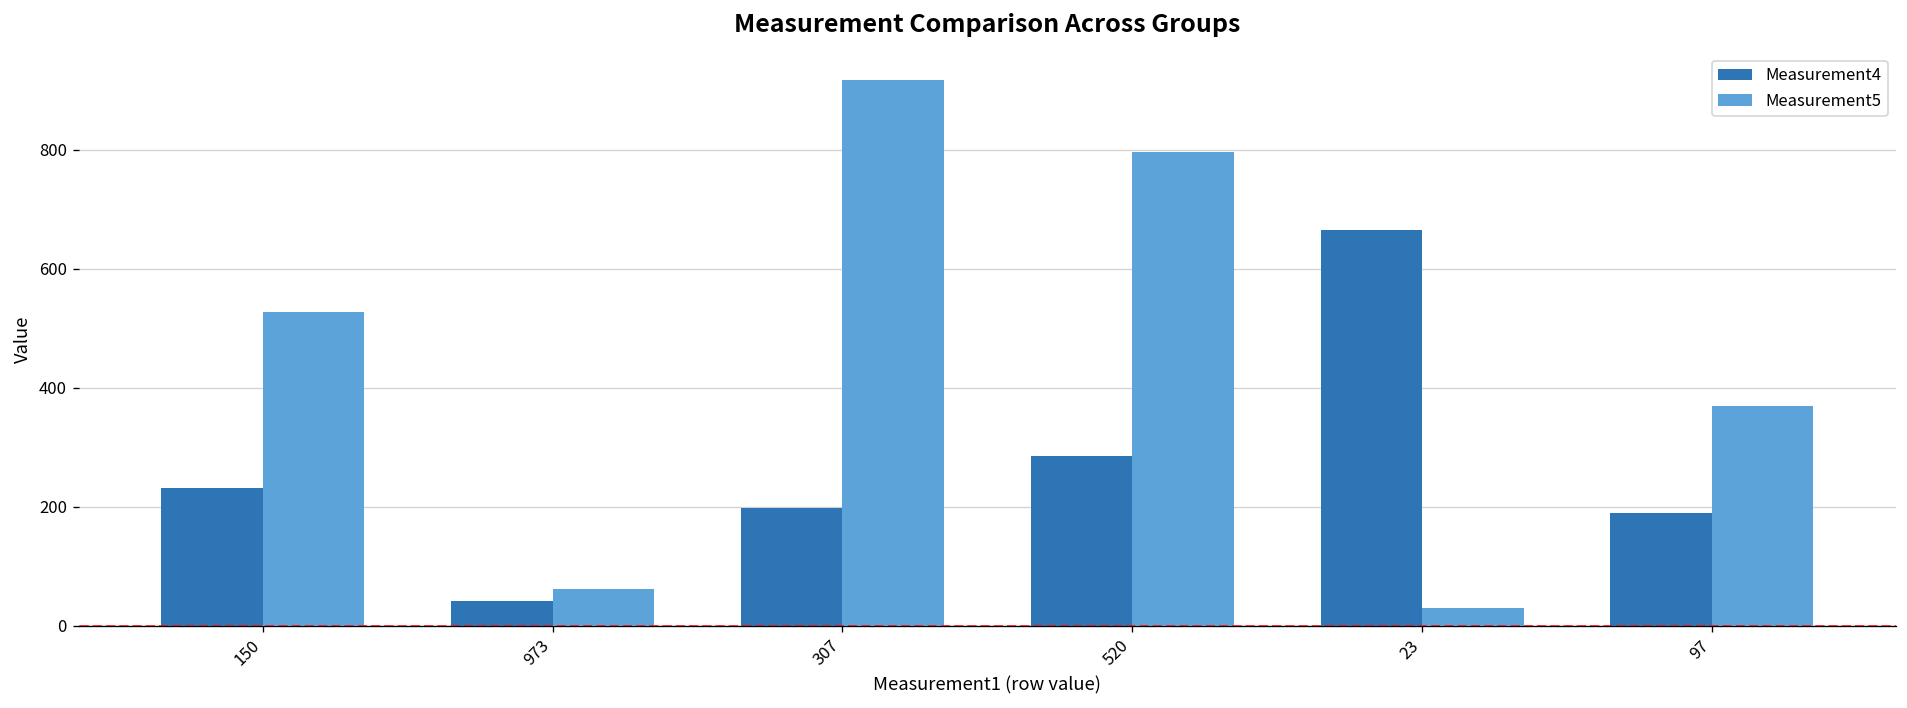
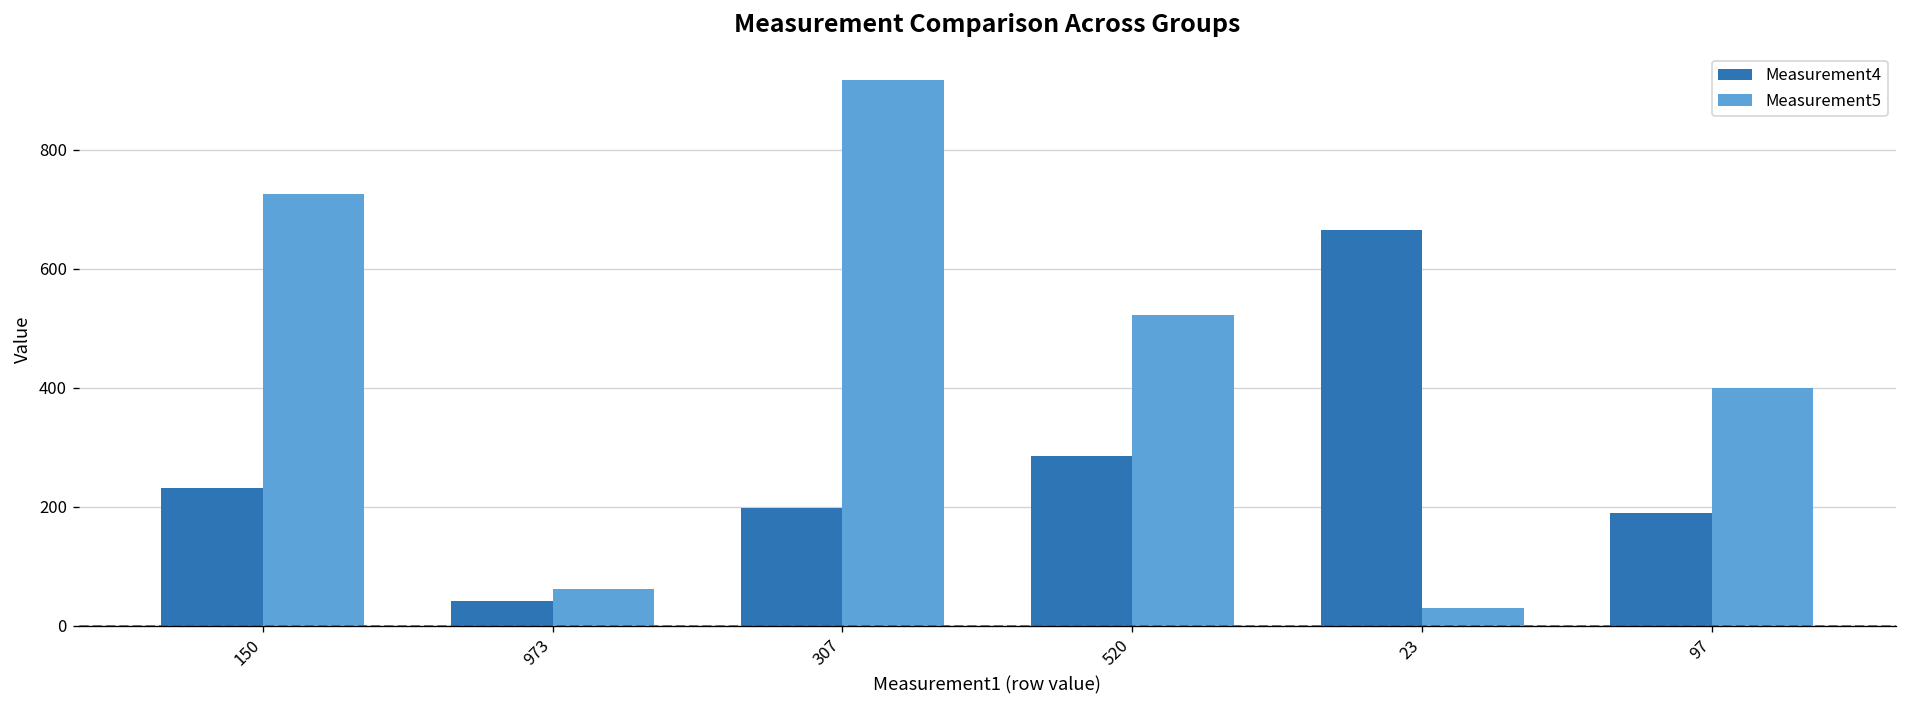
Measurement5, 150: 530 -> 730
Measurement5, 520: 800 -> 520
Measurement5, 97: 370 -> 400
